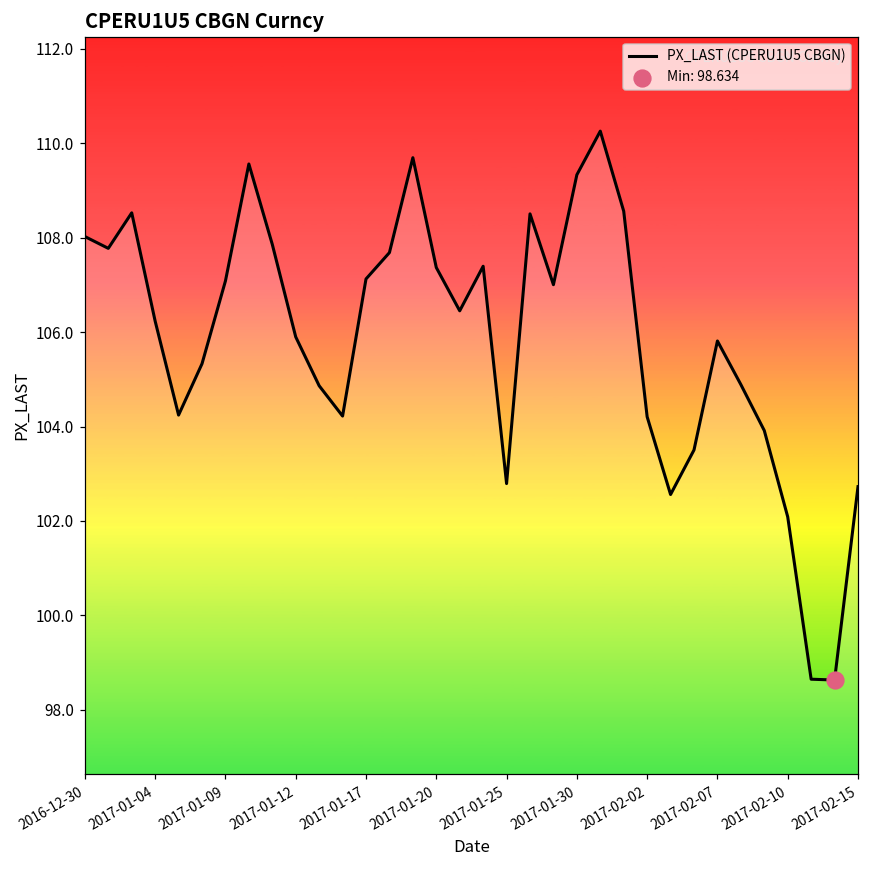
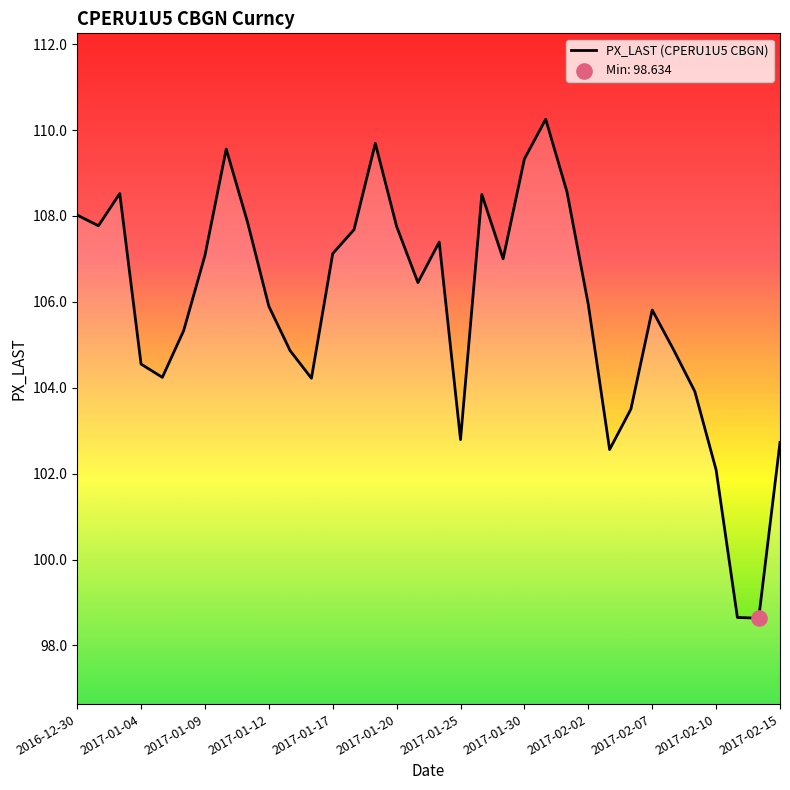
PX_LAST (CPERU1U5 CBGN), 2017-01-04: 106.2 -> 104.6
PX_LAST (CPERU1U5 CBGN), 2017-01-20: 107.4 -> 107.8
PX_LAST (CPERU1U5 CBGN), 2017-02-02: 104.2 -> 105.9
